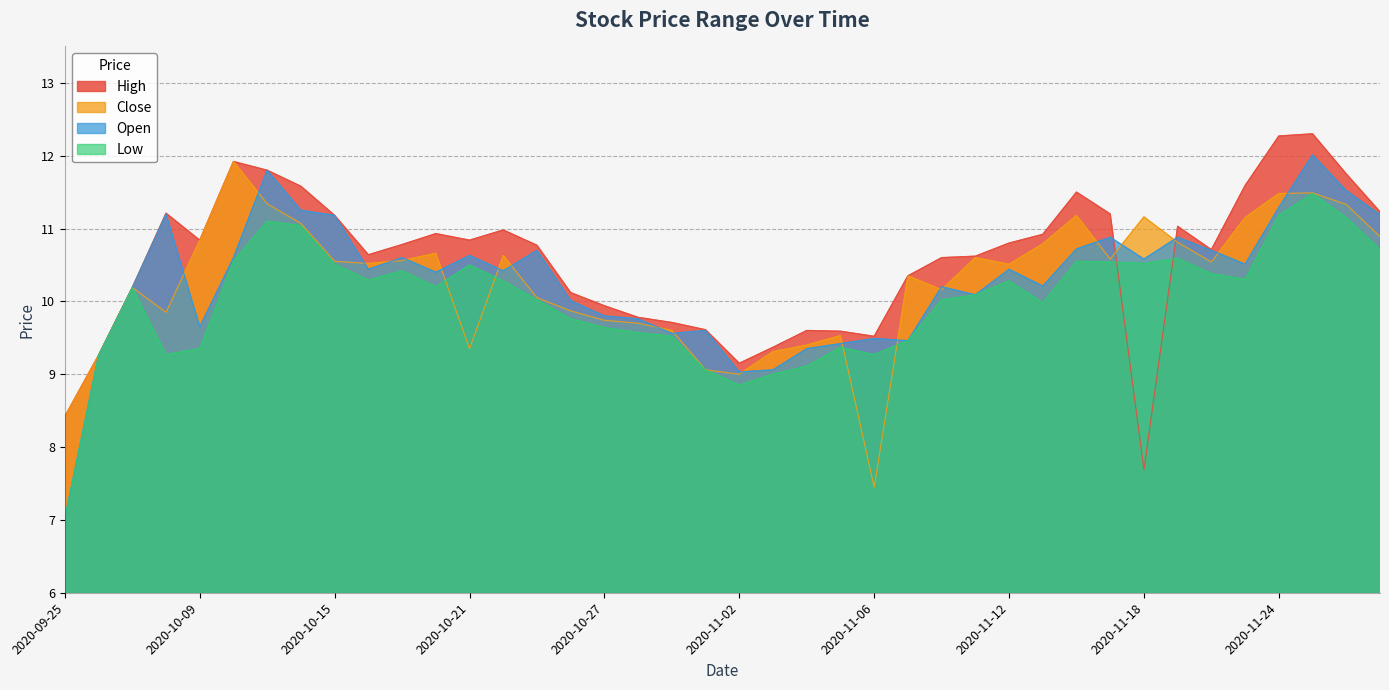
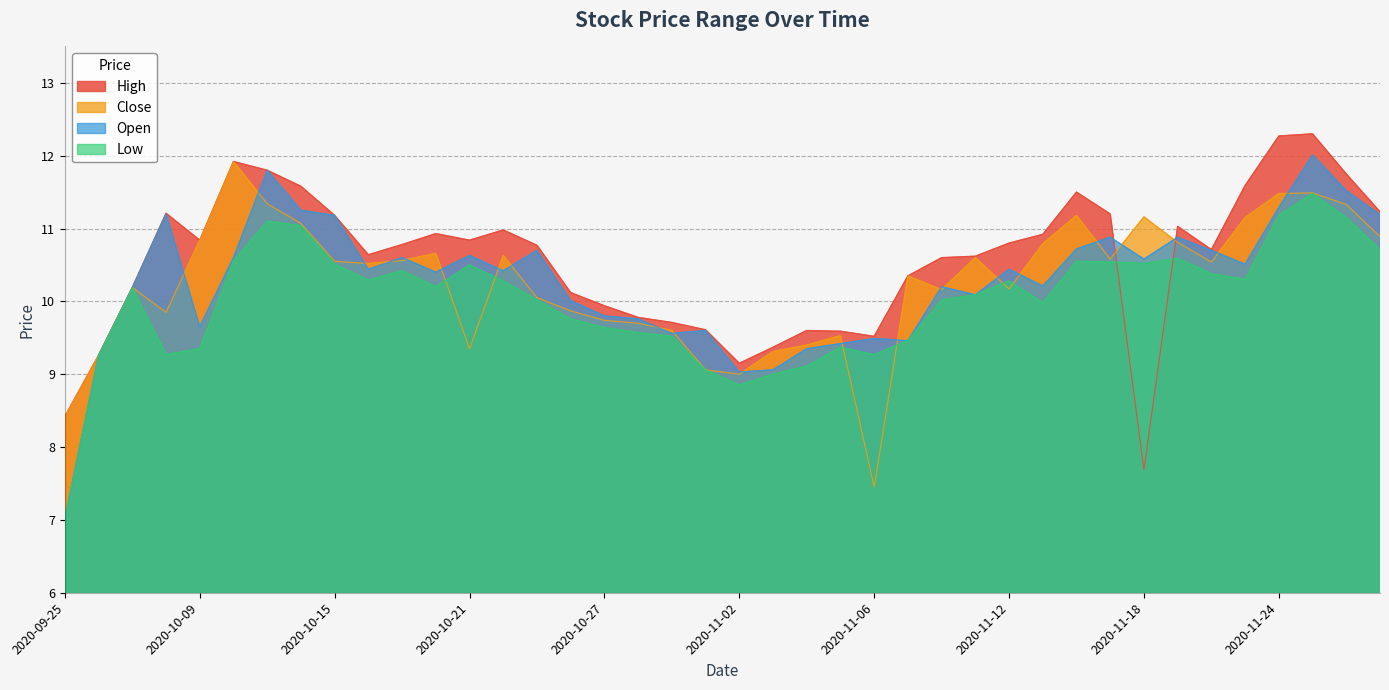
Close, 2020-11-12: 10.5 -> 10.2
